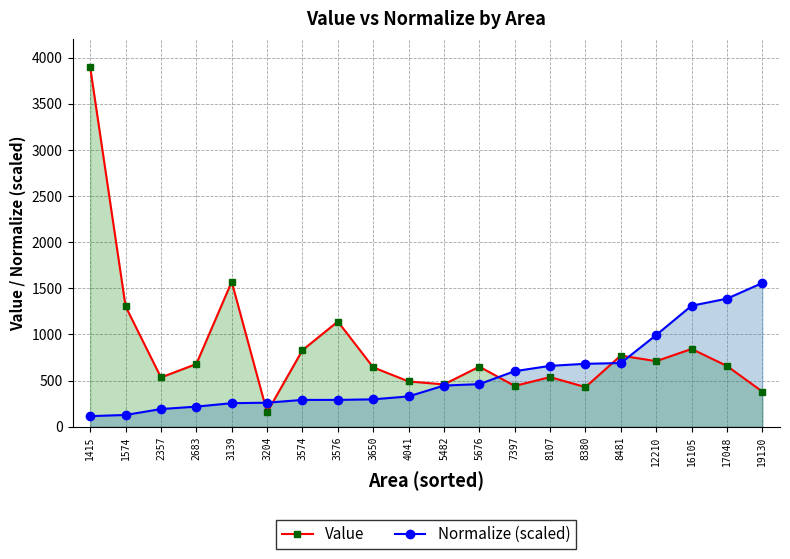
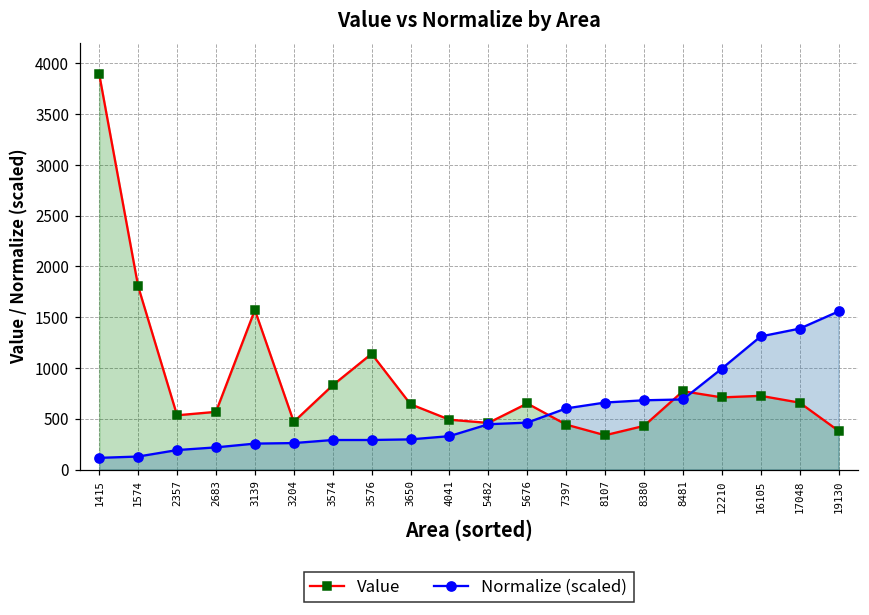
Value, 1574: 1300 -> 1800
Value, 2683: 700 -> 600
Value, 3204: 200 -> 500
Value, 8107: 500 -> 300
Value, 16105: 800 -> 700
